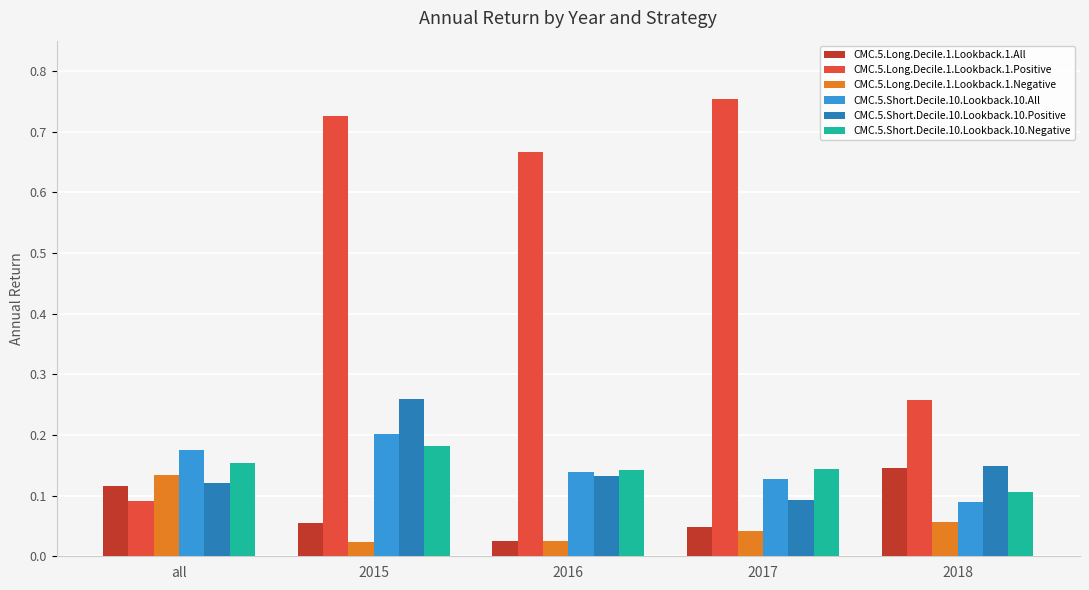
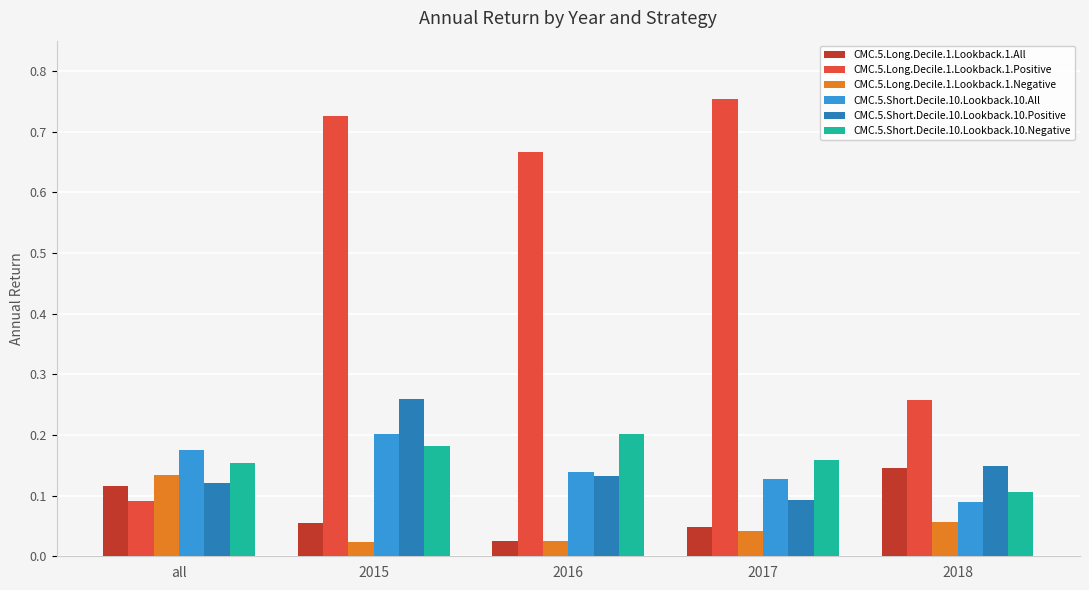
CMC.5.Short.Decile.10.Lookback.10.Negative, 2016: 0.14 -> 0.20
CMC.5.Short.Decile.10.Lookback.10.Negative, 2017: 0.14 -> 0.16
